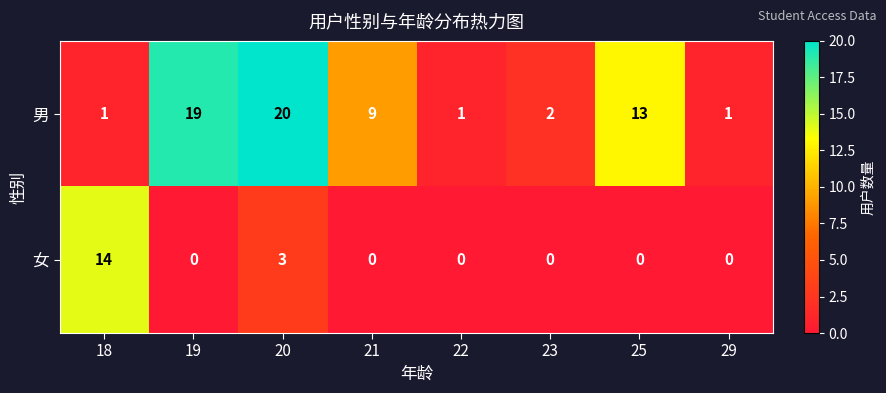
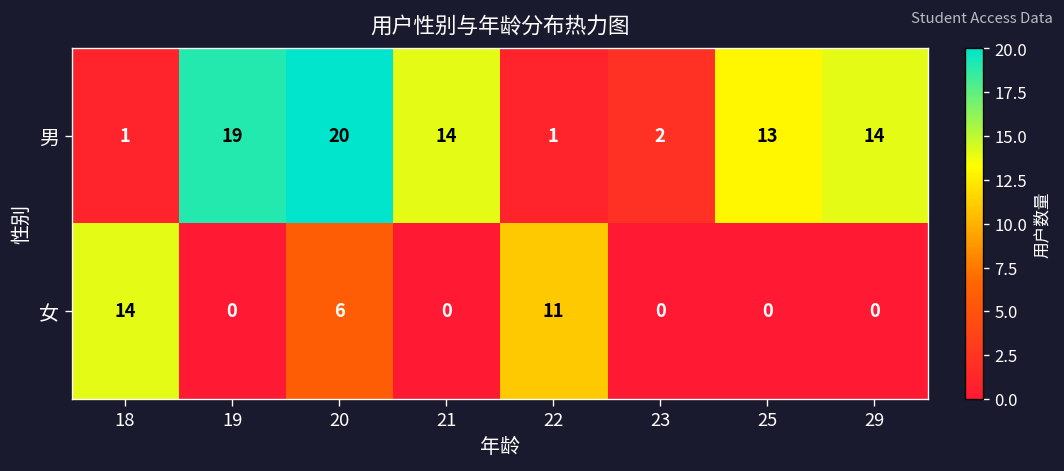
男, 21: 9 -> 14
男, 29: 1 -> 14
女, 20: 3 -> 6
女, 22: 0 -> 11
